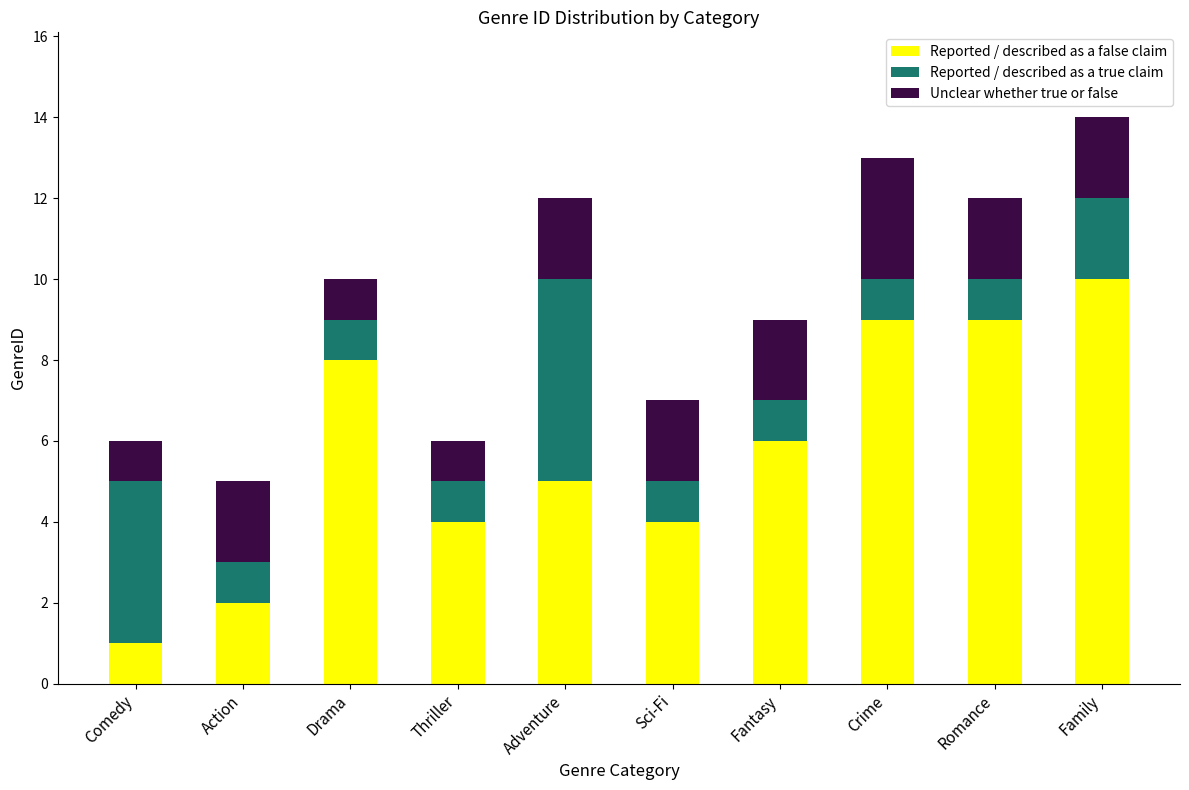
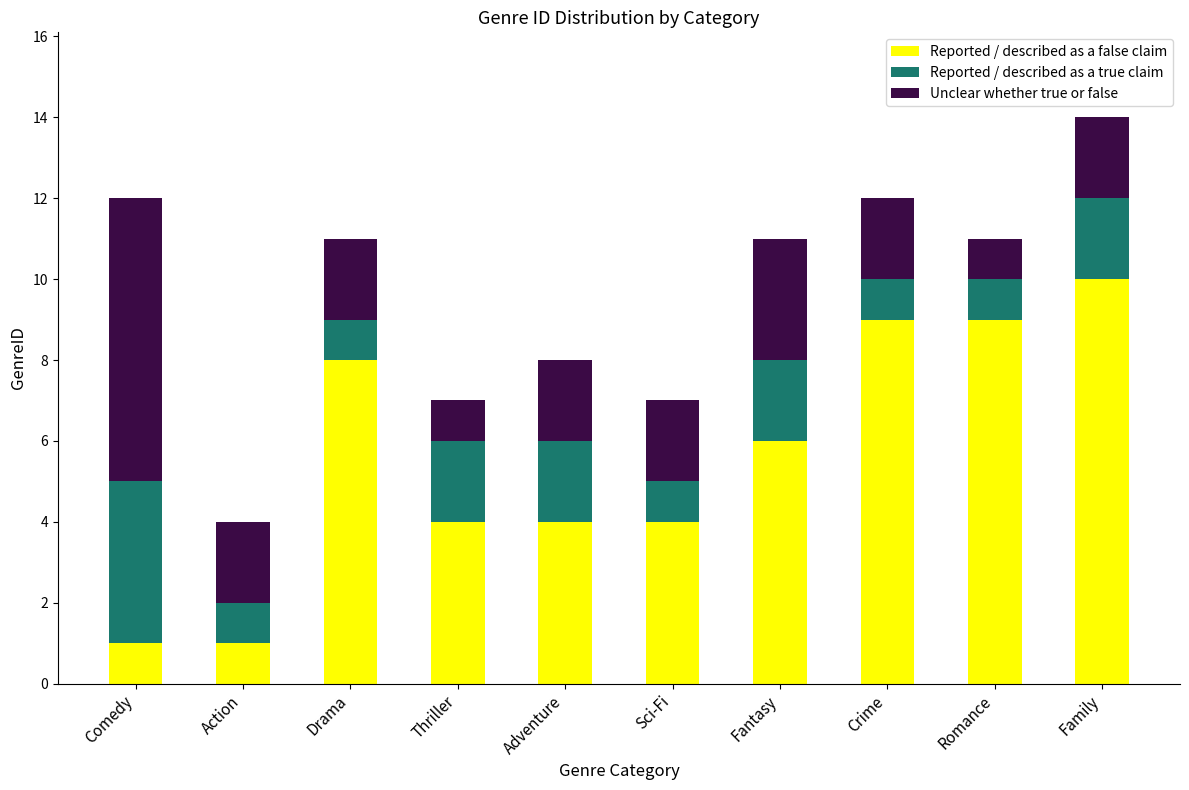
Unclear whether true or false, Comedy: 1 -> 7
Reported / described as a false claim, Action: 2 -> 1
Unclear whether true or false, Drama: 1 -> 2
Reported / described as a true claim, Thriller: 1 -> 2
Reported / described as a false claim, Adventure: 5 -> 4
Reported / described as a true claim, Adventure: 5 -> 2
Reported / described as a true claim, Fantasy: 1 -> 2
Unclear whether true or false, Fantasy: 2 -> 3
Unclear whether true or false, Crime: 3 -> 2
Unclear whether true or false, Romance: 2 -> 1
